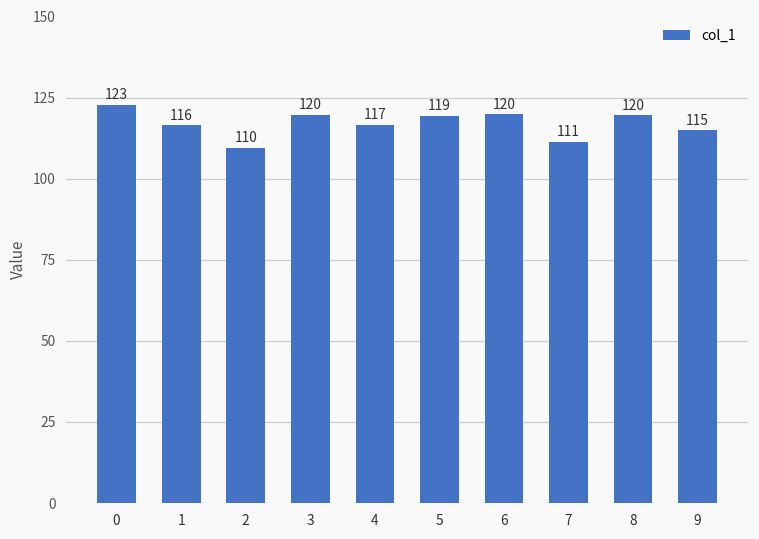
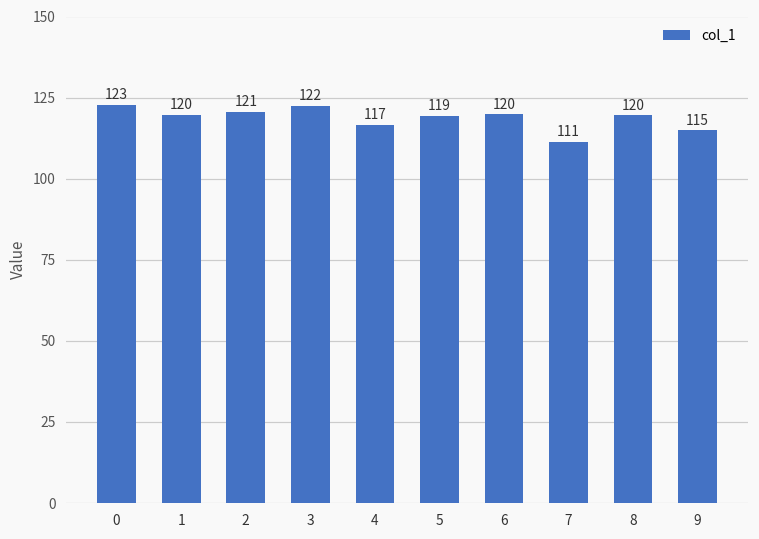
1: 116 -> 120
2: 110 -> 121
3: 120 -> 122
